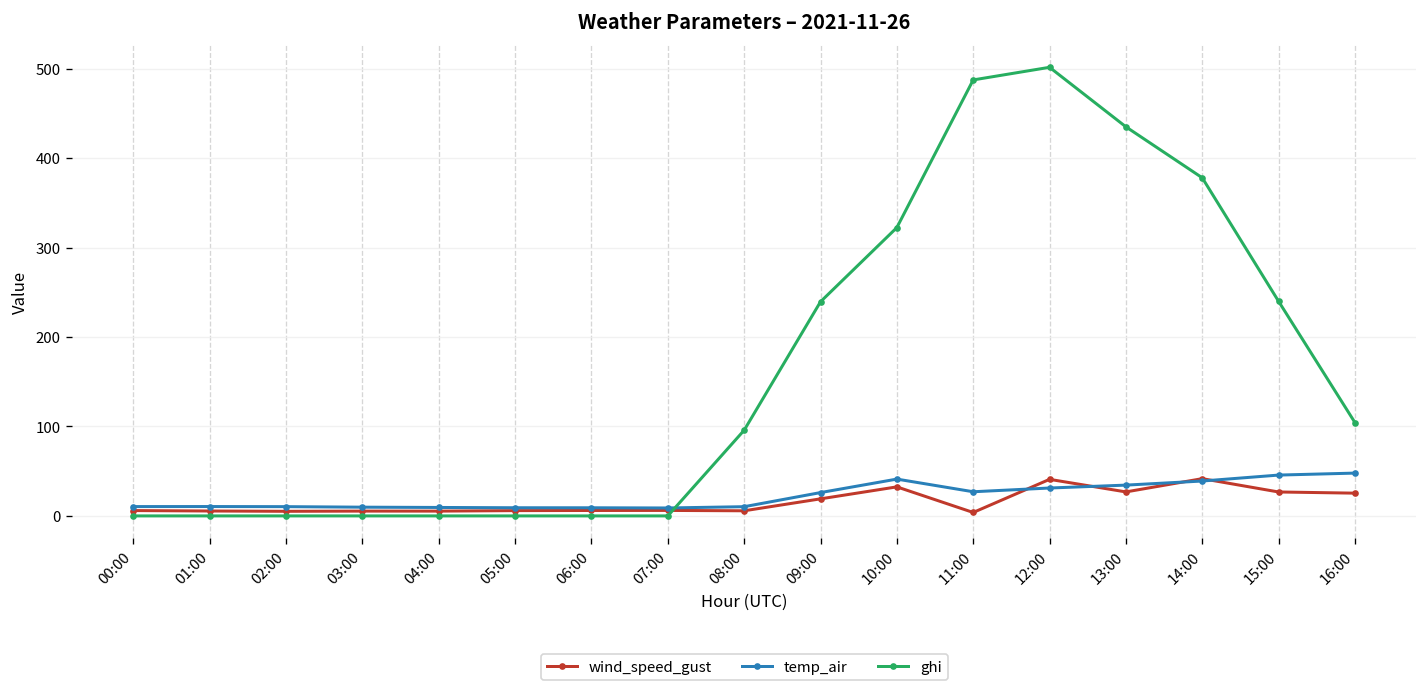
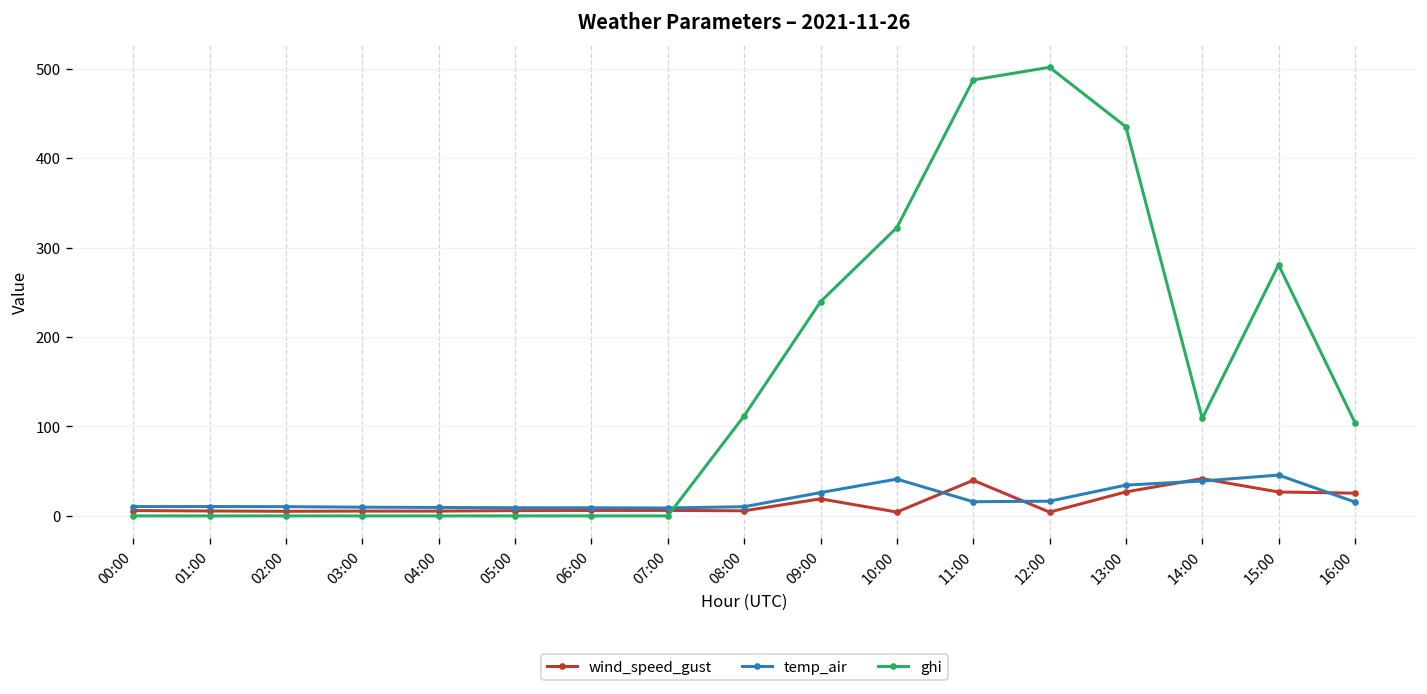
ghi, 08:00: 100 -> 110
wind_speed_gust, 10:00: 30 -> 0
wind_speed_gust, 11:00: 0 -> 40
temp_air, 11:00: 30 -> 20
wind_speed_gust, 12:00: 40 -> 0
temp_air, 12:00: 30 -> 20
ghi, 14:00: 380 -> 110
ghi, 15:00: 240 -> 280
temp_air, 16:00: 50 -> 20
